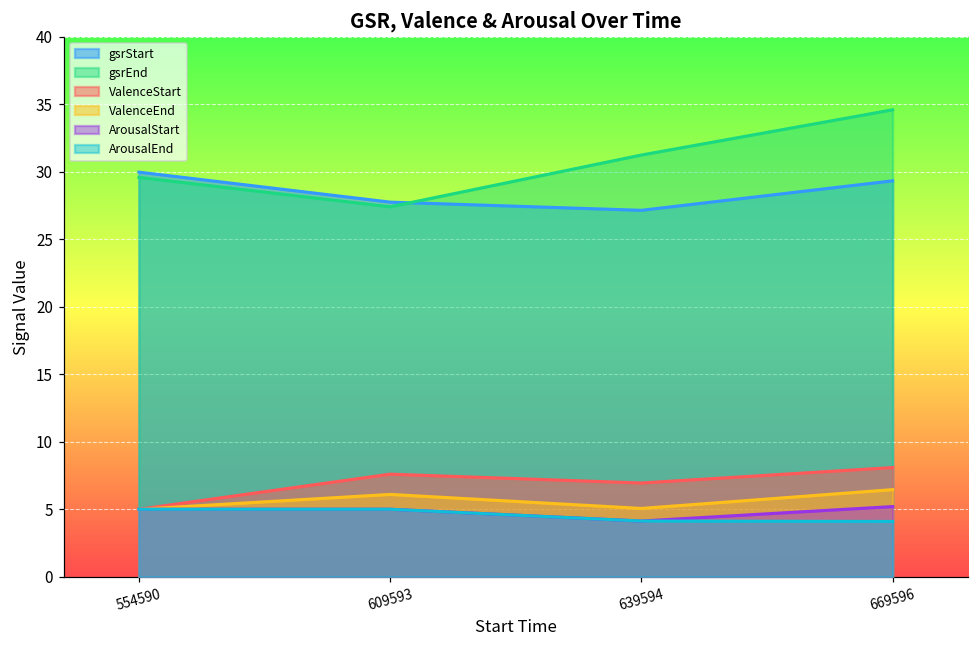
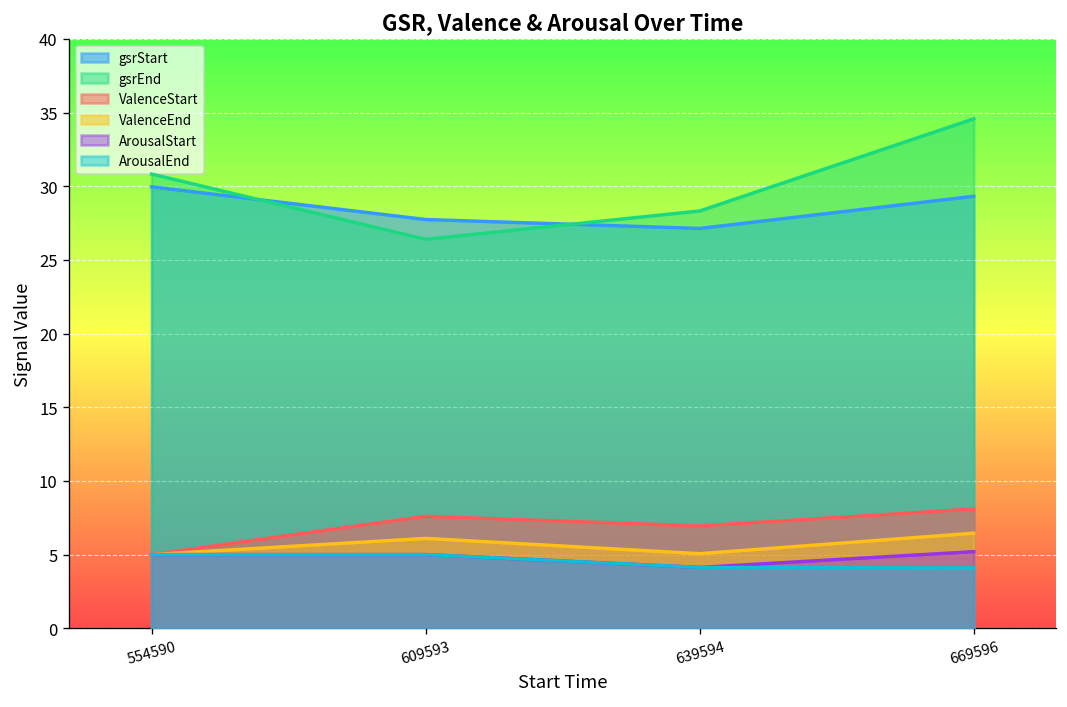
gsrEnd, 554590: 29.6 -> 30.8
gsrEnd, 609593: 27.4 -> 26.4
gsrEnd, 639594: 31.2 -> 28.3
